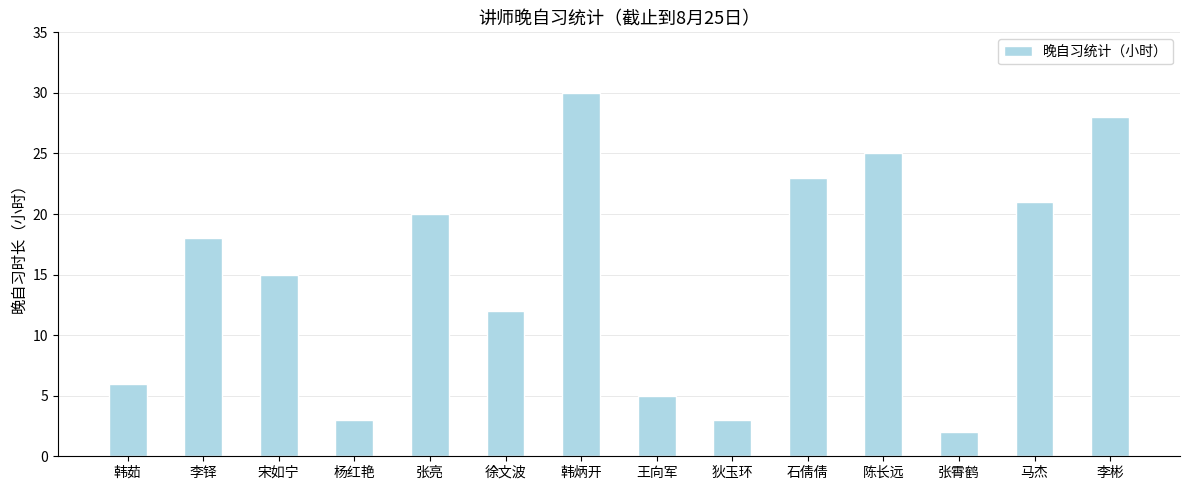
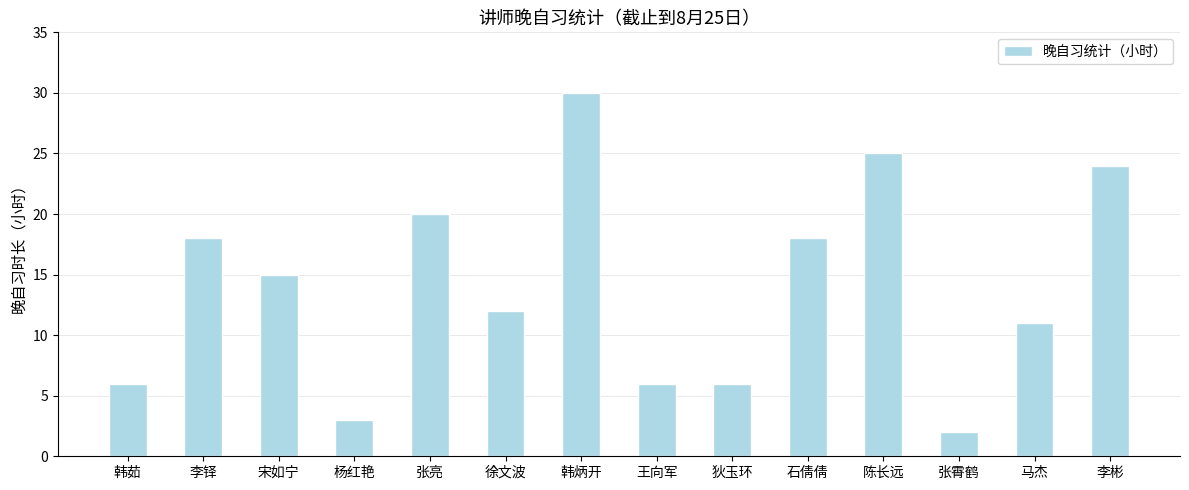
王向军: 5 -> 6
狄玉环: 3 -> 6
石倩倩: 23 -> 18
马杰: 21 -> 11
李彬: 28 -> 24
